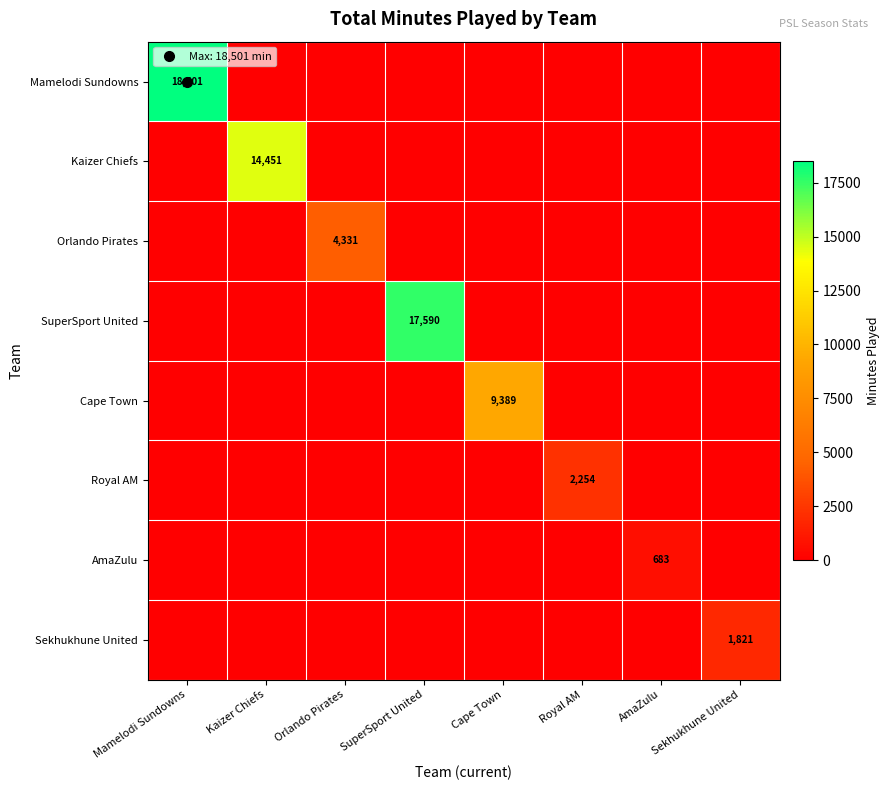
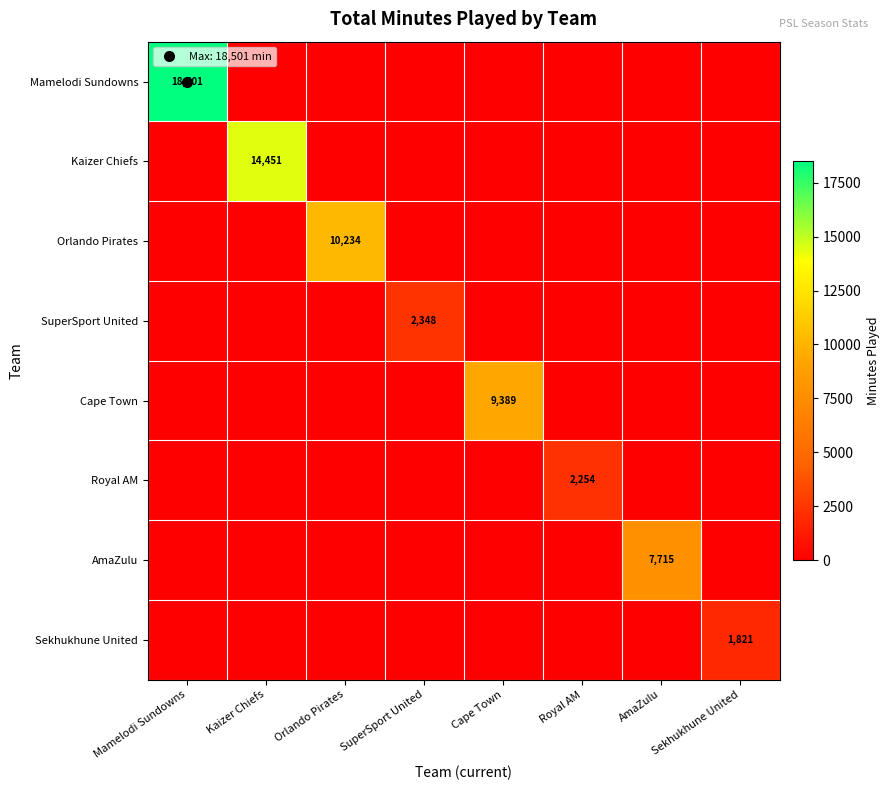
Orlando Pirates, Orlando Pirates: 4,331 -> 10,234
SuperSport United, SuperSport United: 17,590 -> 2,348
AmaZulu, AmaZulu: 683 -> 7,715
